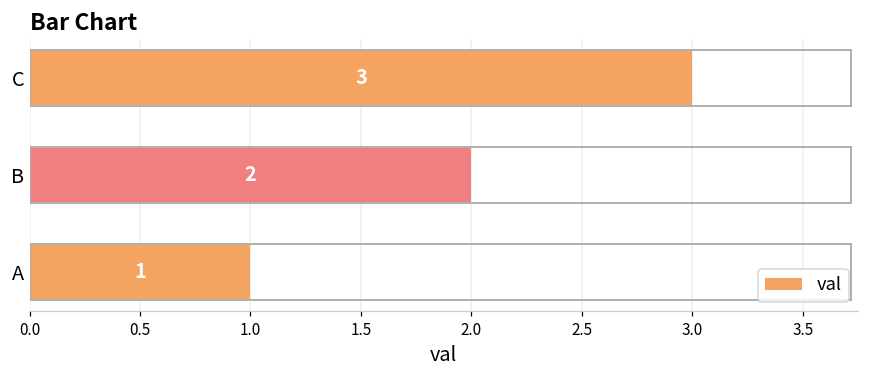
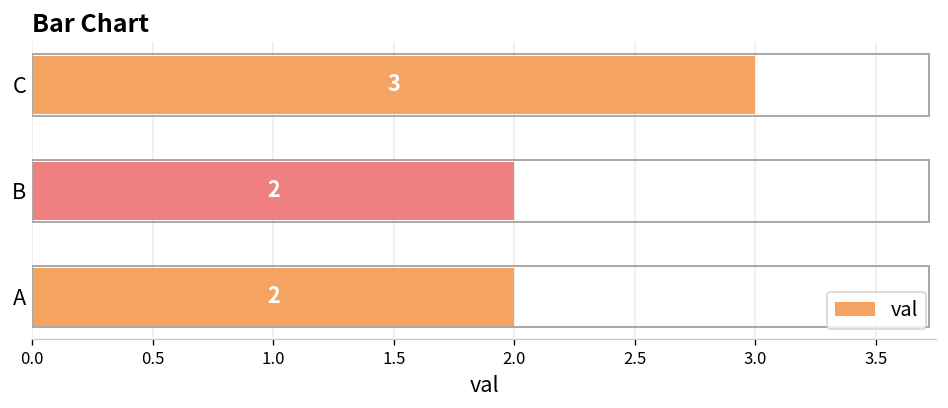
A: 1 -> 2
